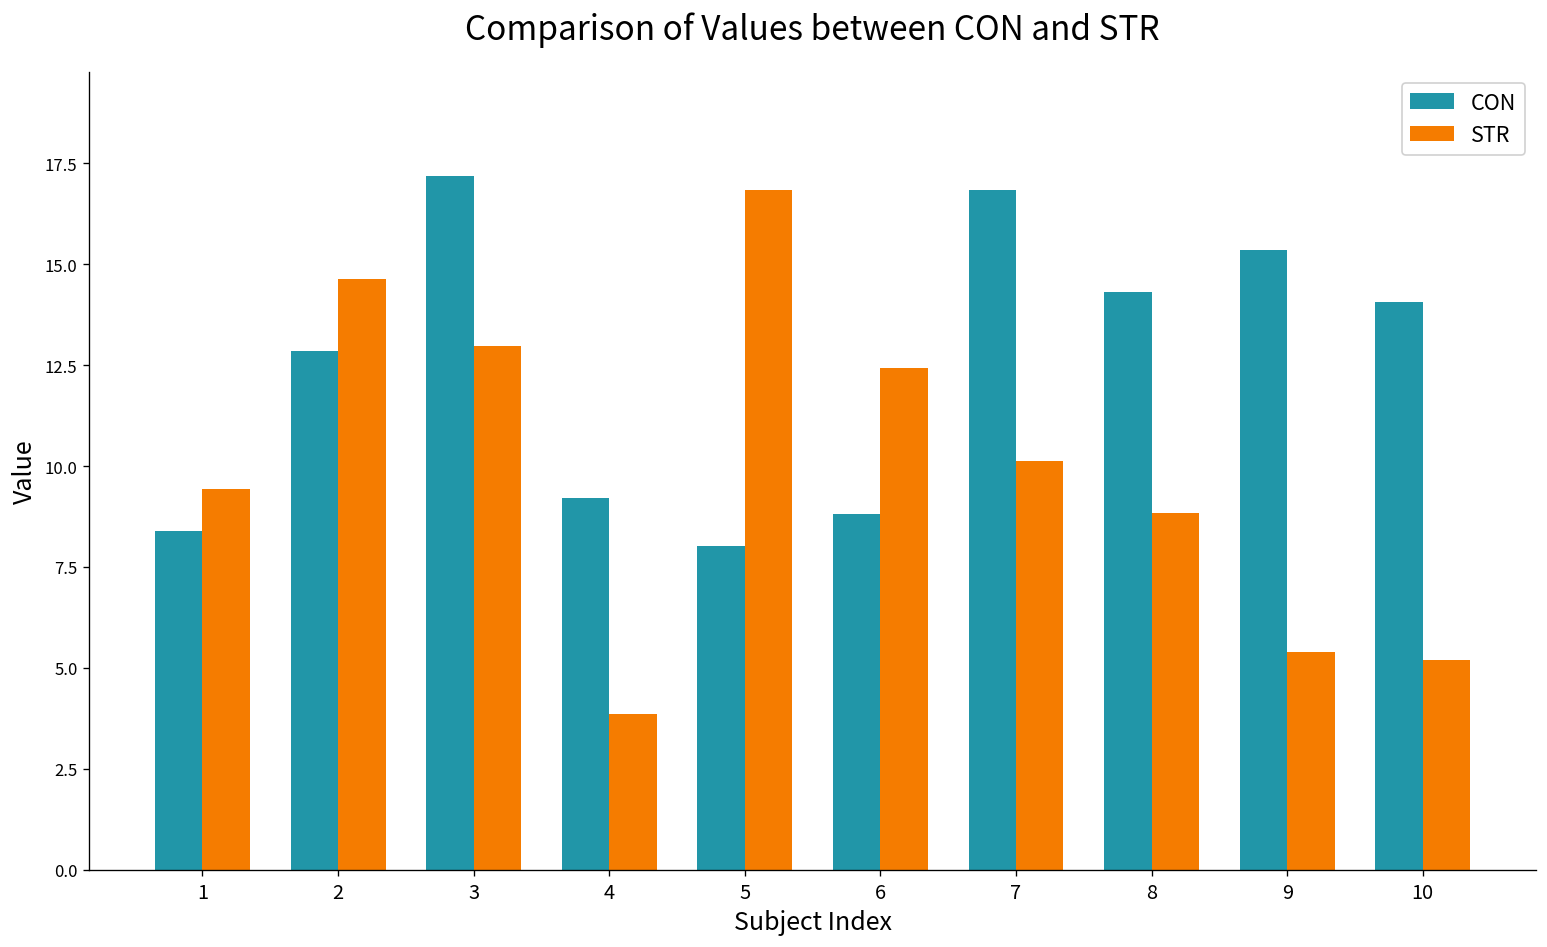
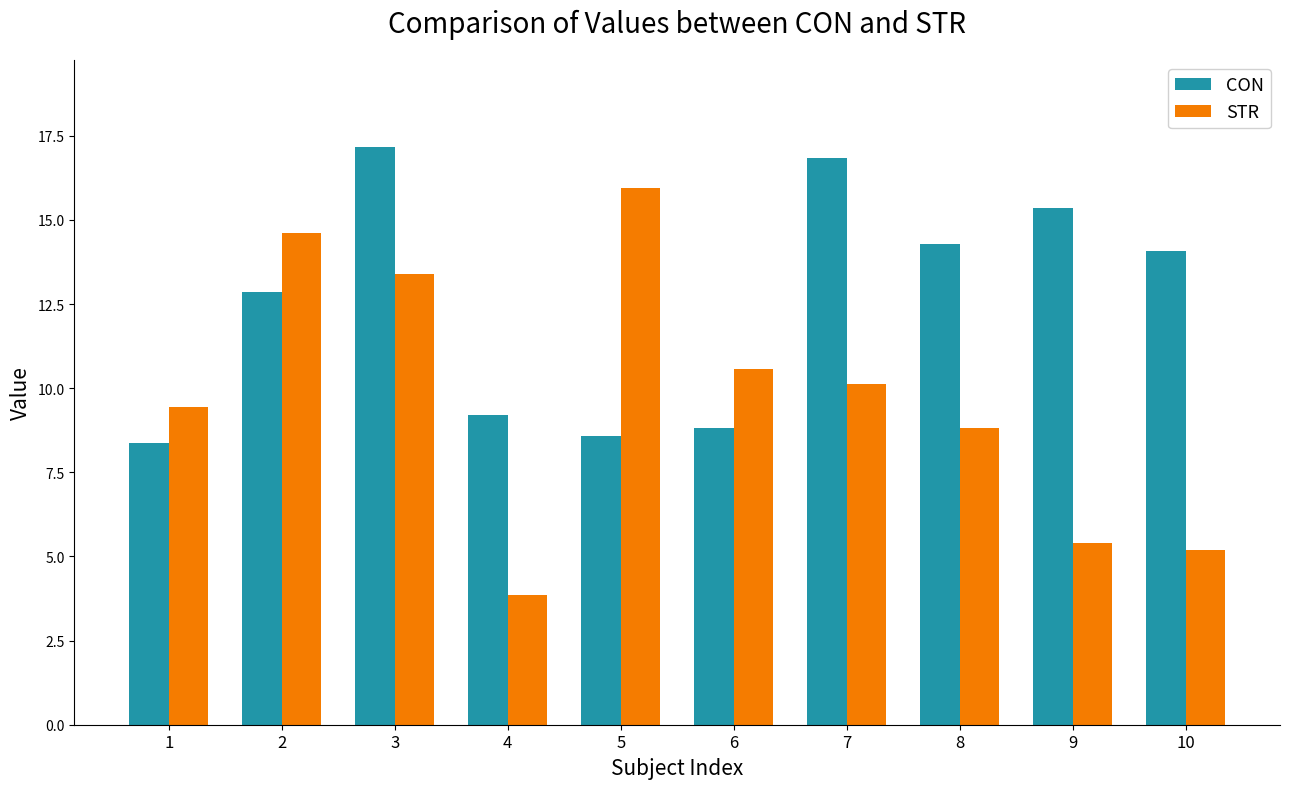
STR, 3: 13.0 -> 13.4
CON, 5: 8.0 -> 8.6
STR, 5: 16.8 -> 15.9
STR, 6: 12.4 -> 10.6
